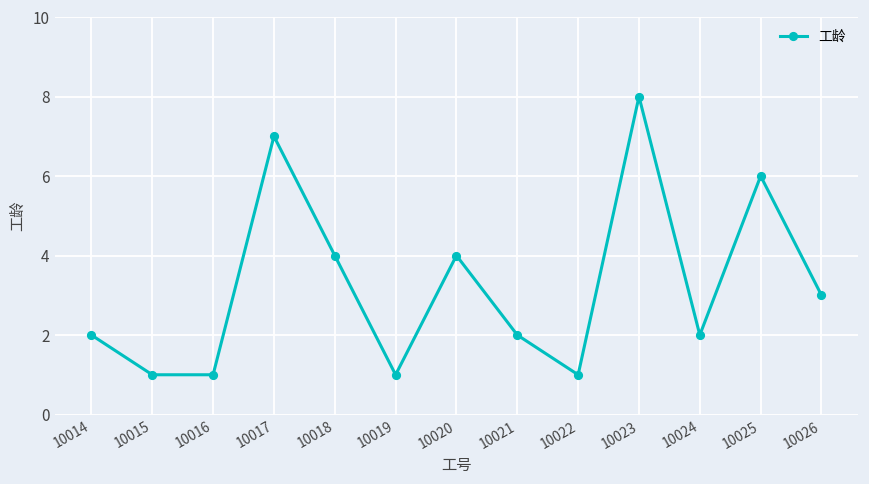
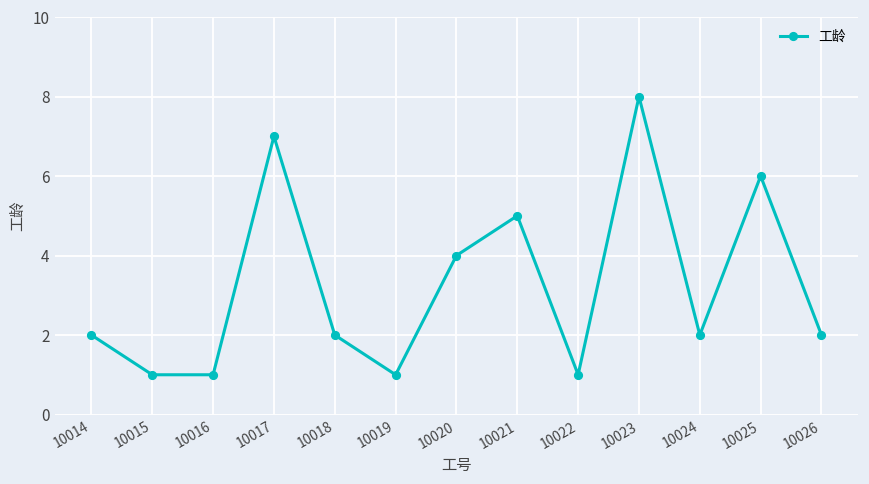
10018: 4 -> 2
10021: 2 -> 5
10026: 3 -> 2
